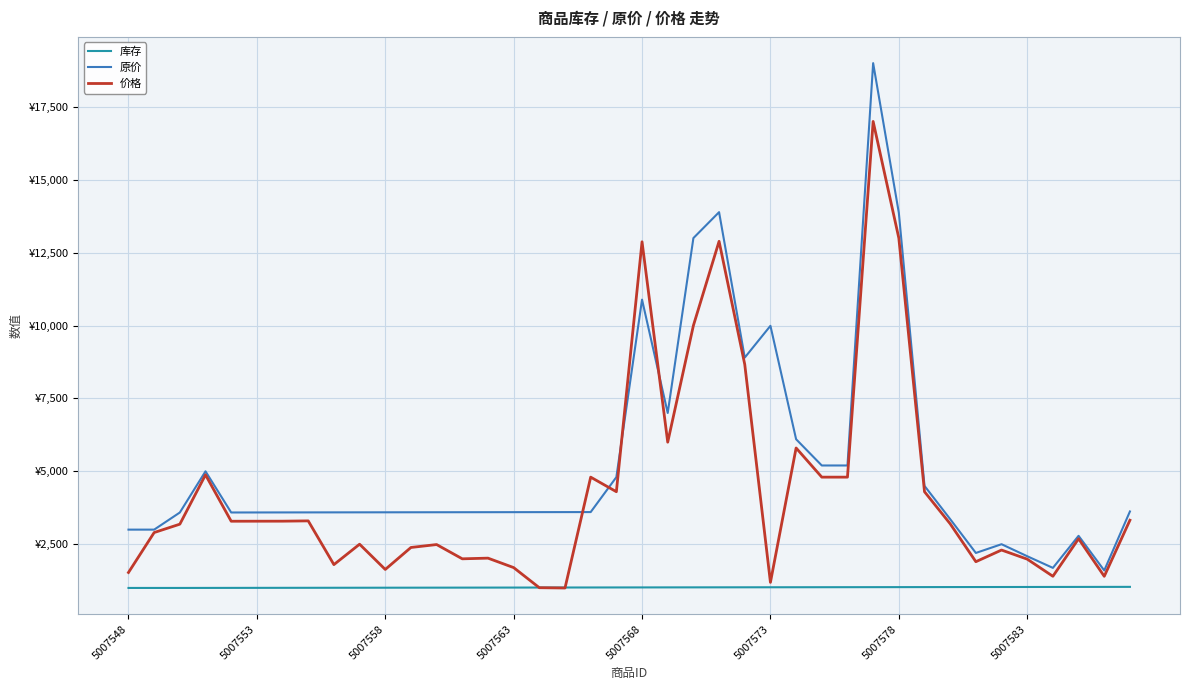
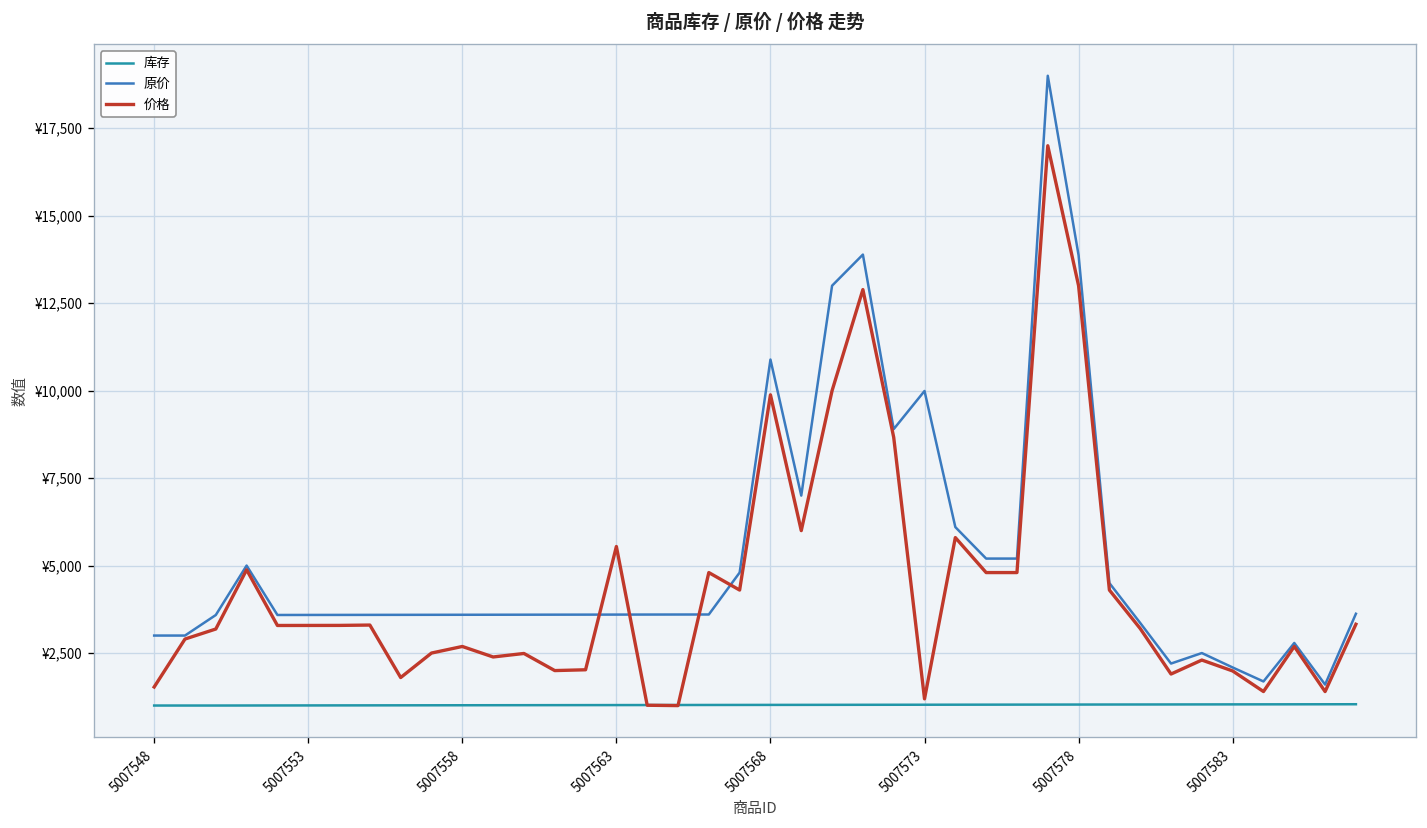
价格, 5007558: ¥1,600 -> ¥2,700
价格, 5007563: ¥1,700 -> ¥5,500
价格, 5007568: ¥12,900 -> ¥9,900
